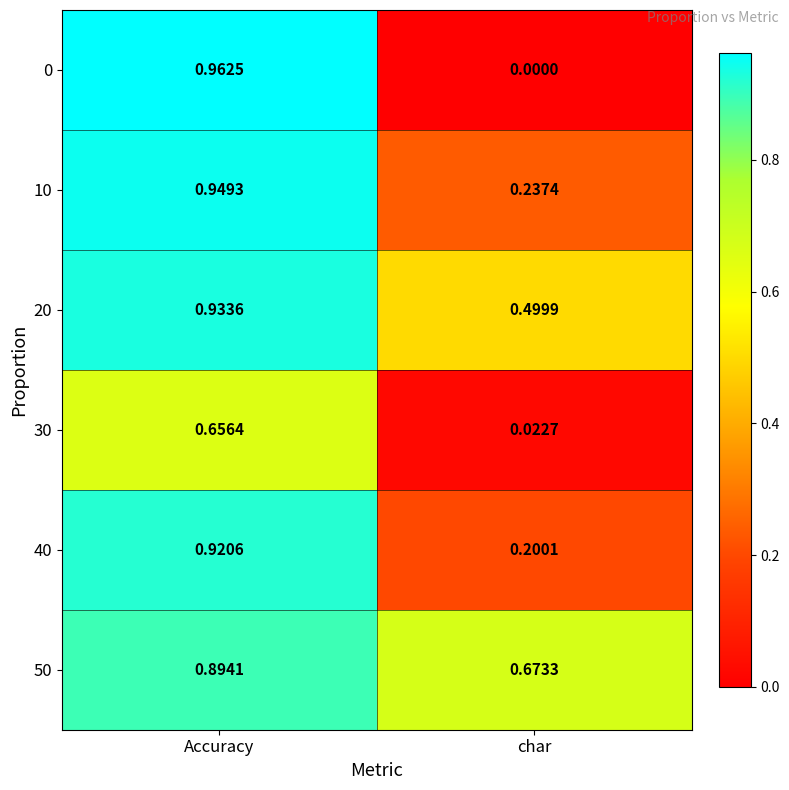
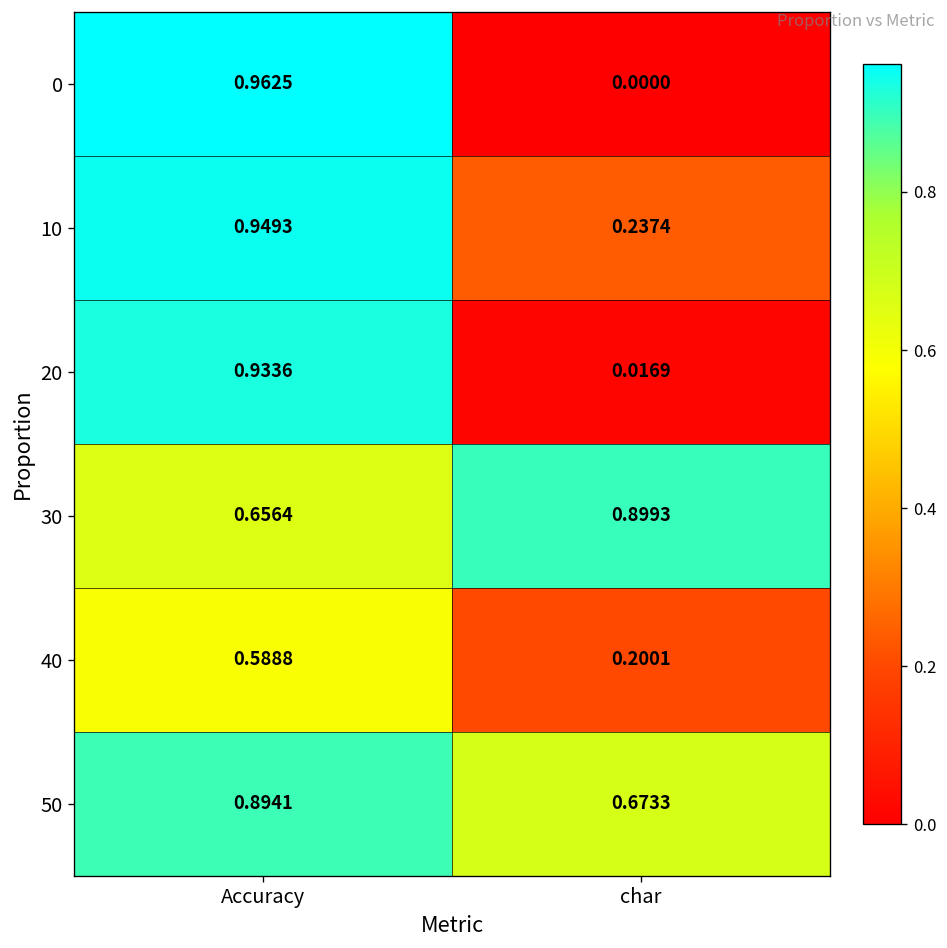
20, char: 0.4999 -> 0.0169
30, char: 0.0227 -> 0.8993
40, Accuracy: 0.9206 -> 0.5888
